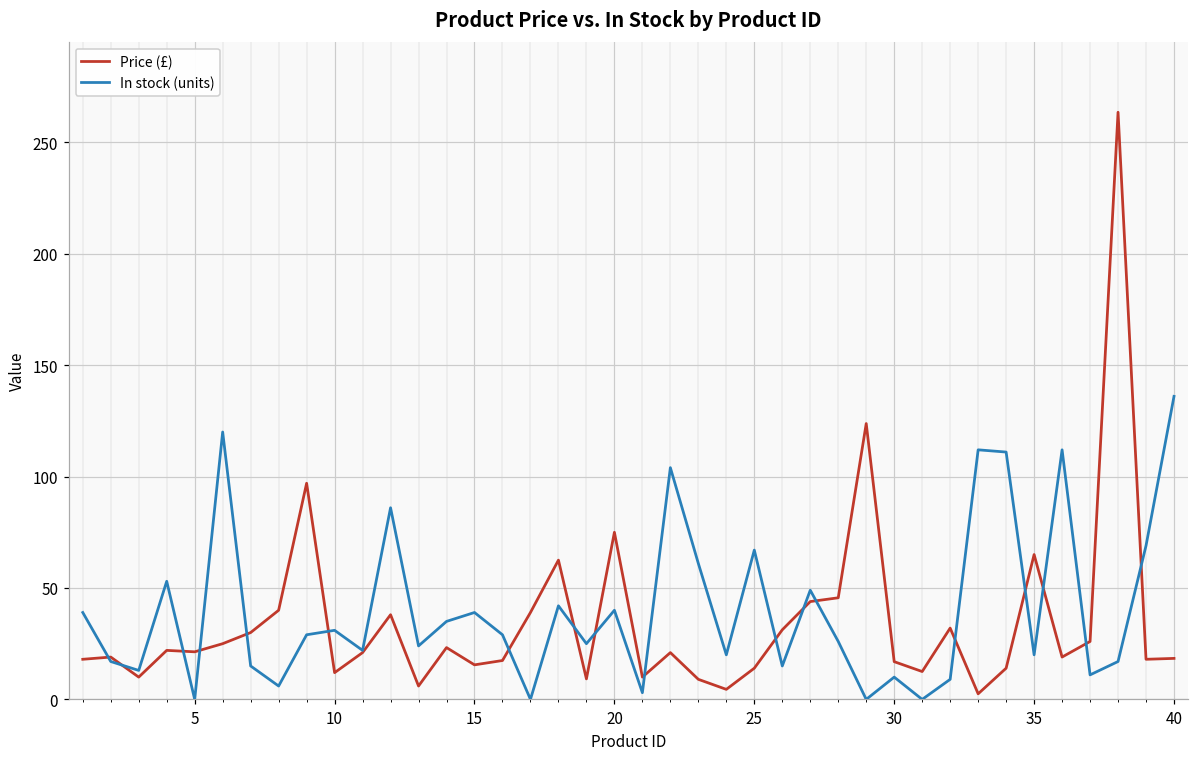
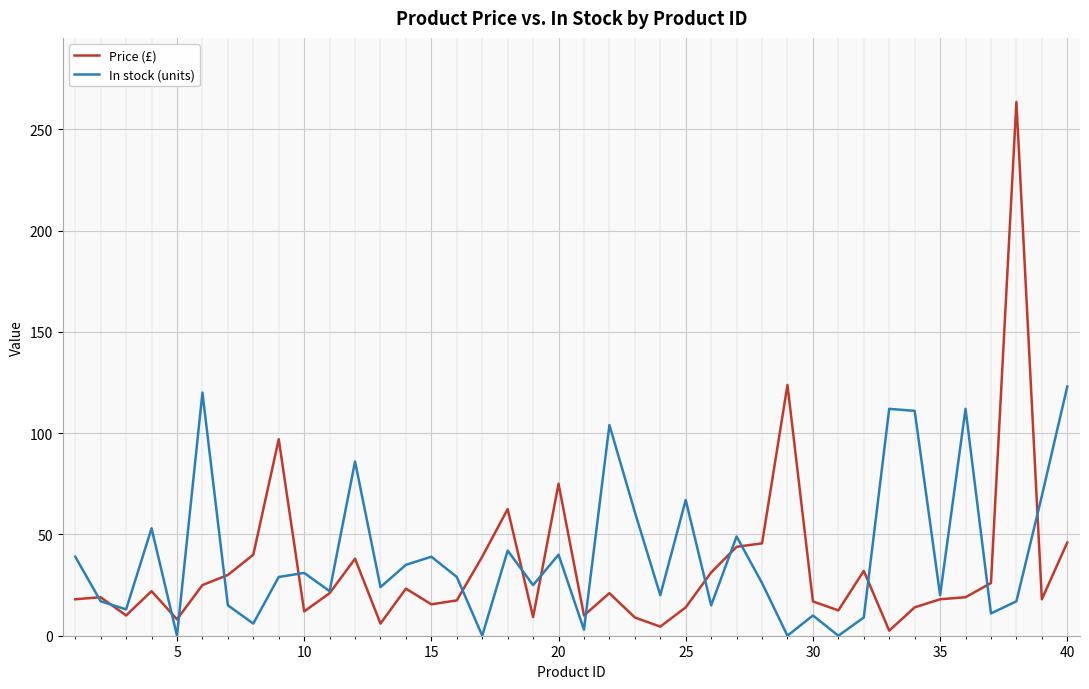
Price (£), 5: 21 -> 8
Price (£), 35: 65 -> 18
Price (£), 40: 18 -> 46
In stock (units), 40: 136 -> 123
